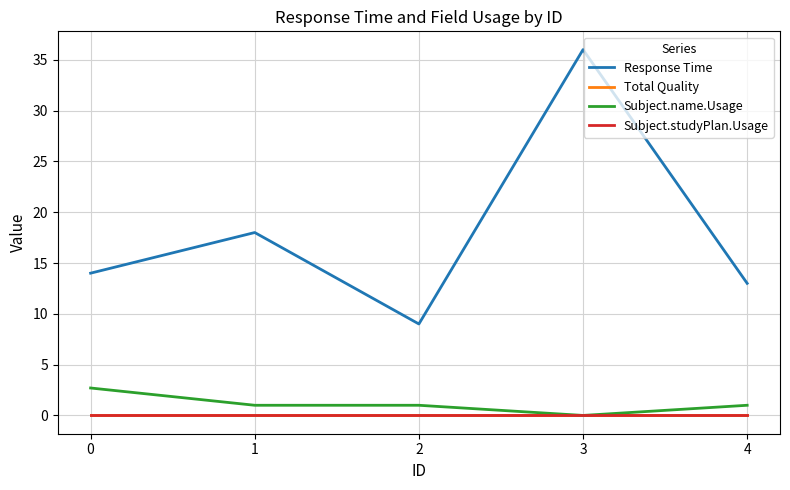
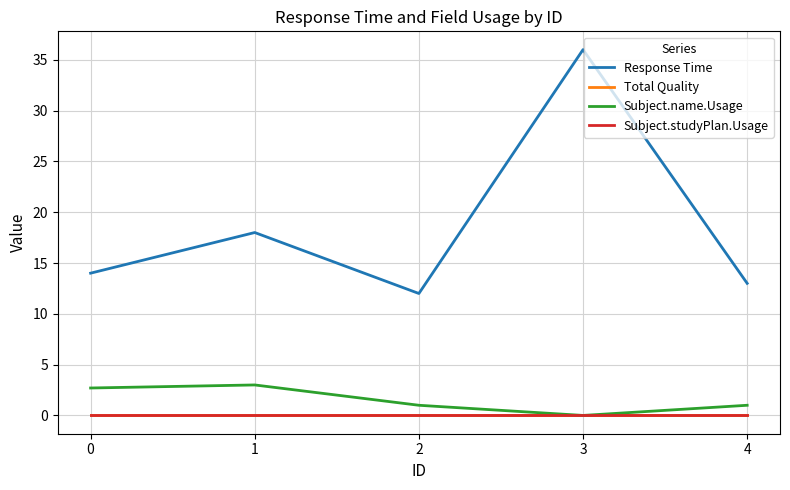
Subject.name.Usage, 1: 1 -> 3
Response Time, 2: 9 -> 12
